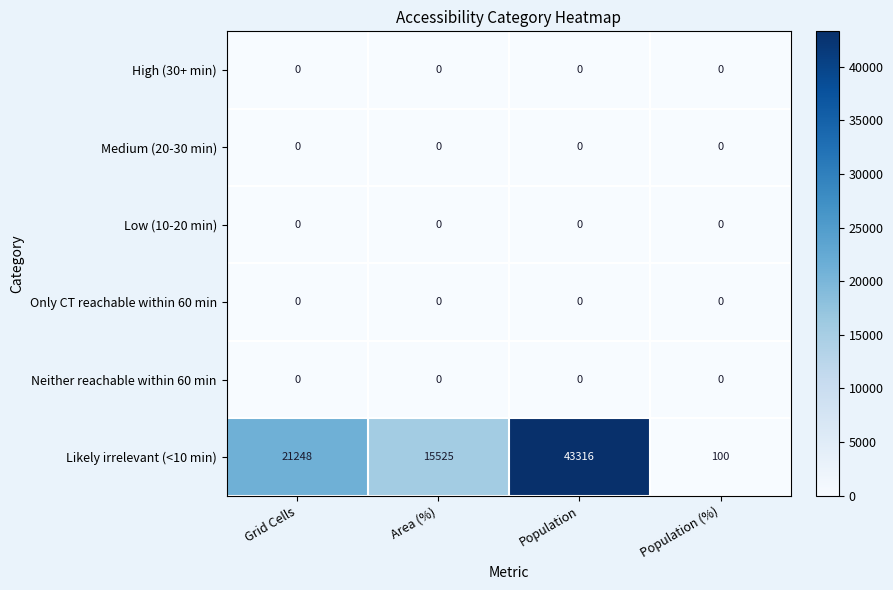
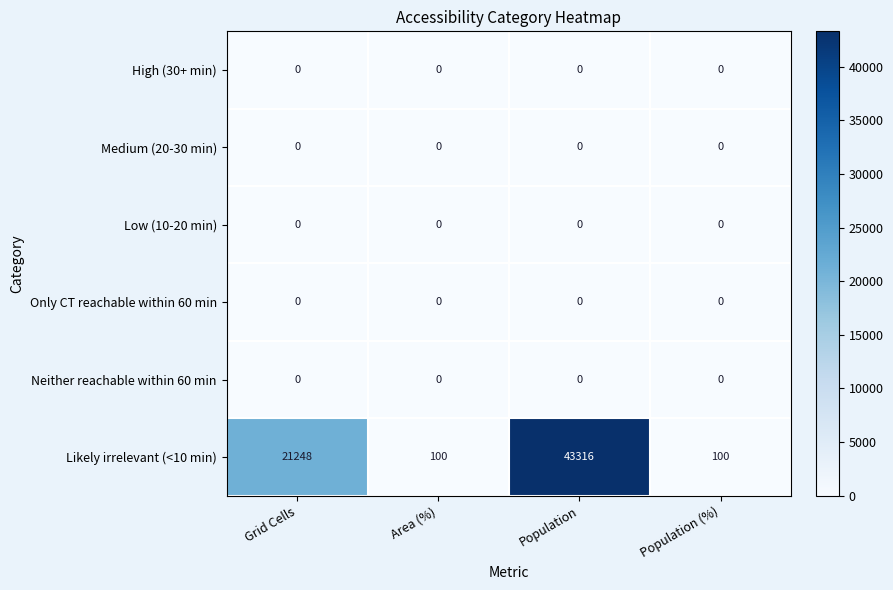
Likely irrelevant (<10 min), Area (%): 15525 -> 100
